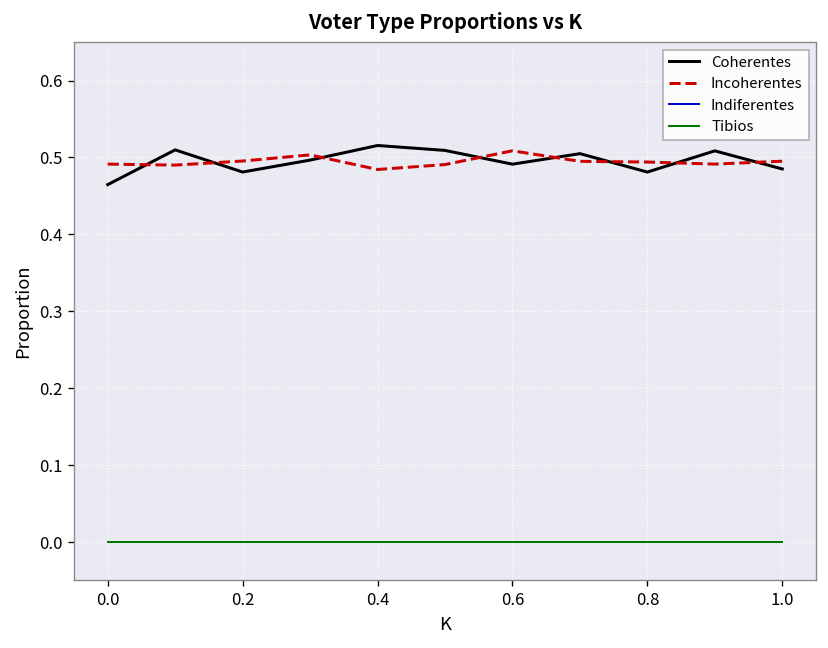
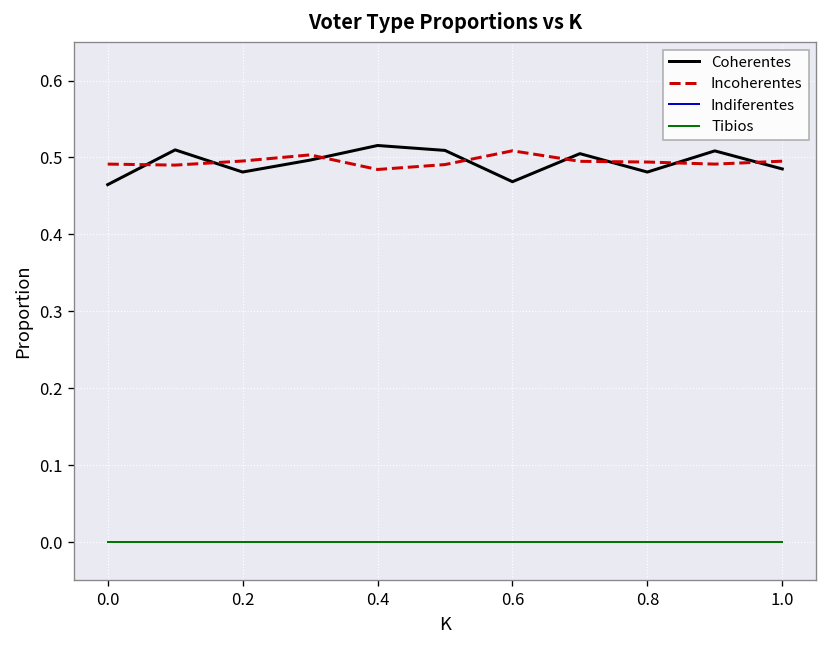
Coherentes, 0.6: 0.49 -> 0.47
